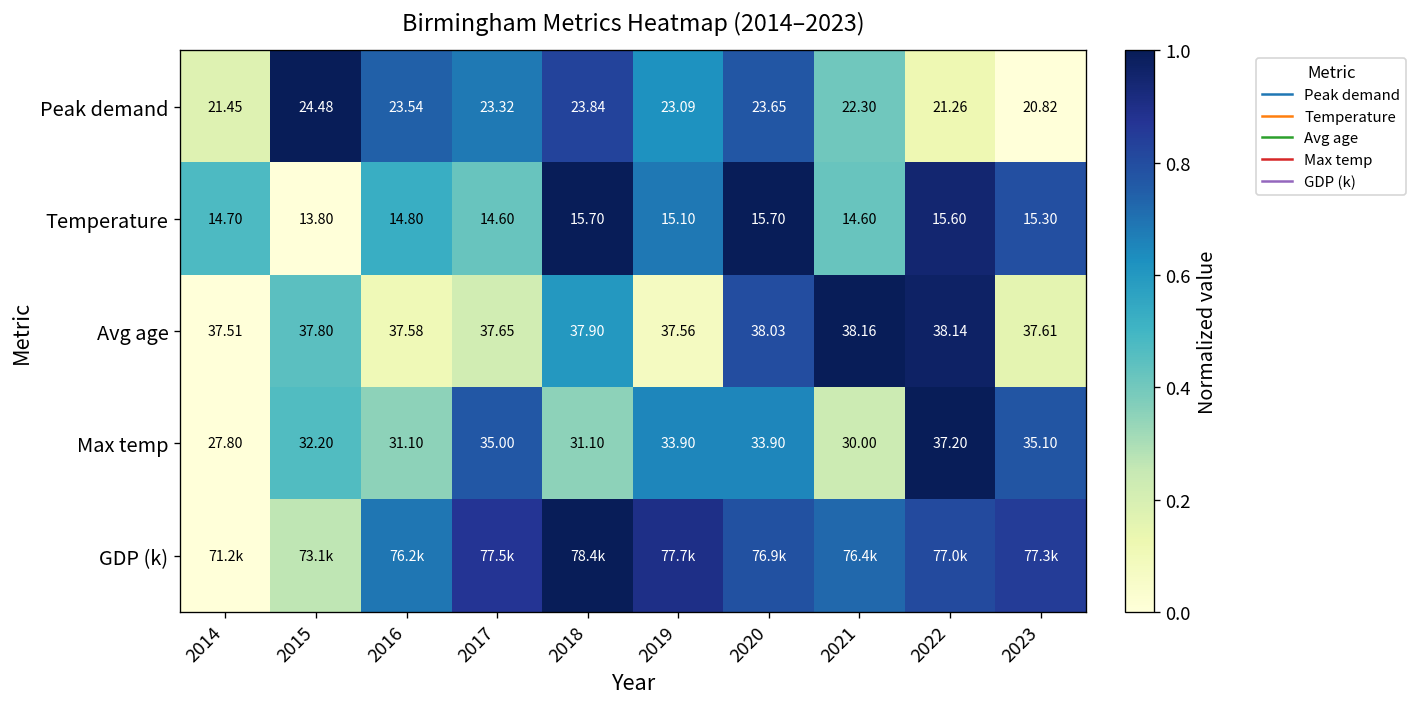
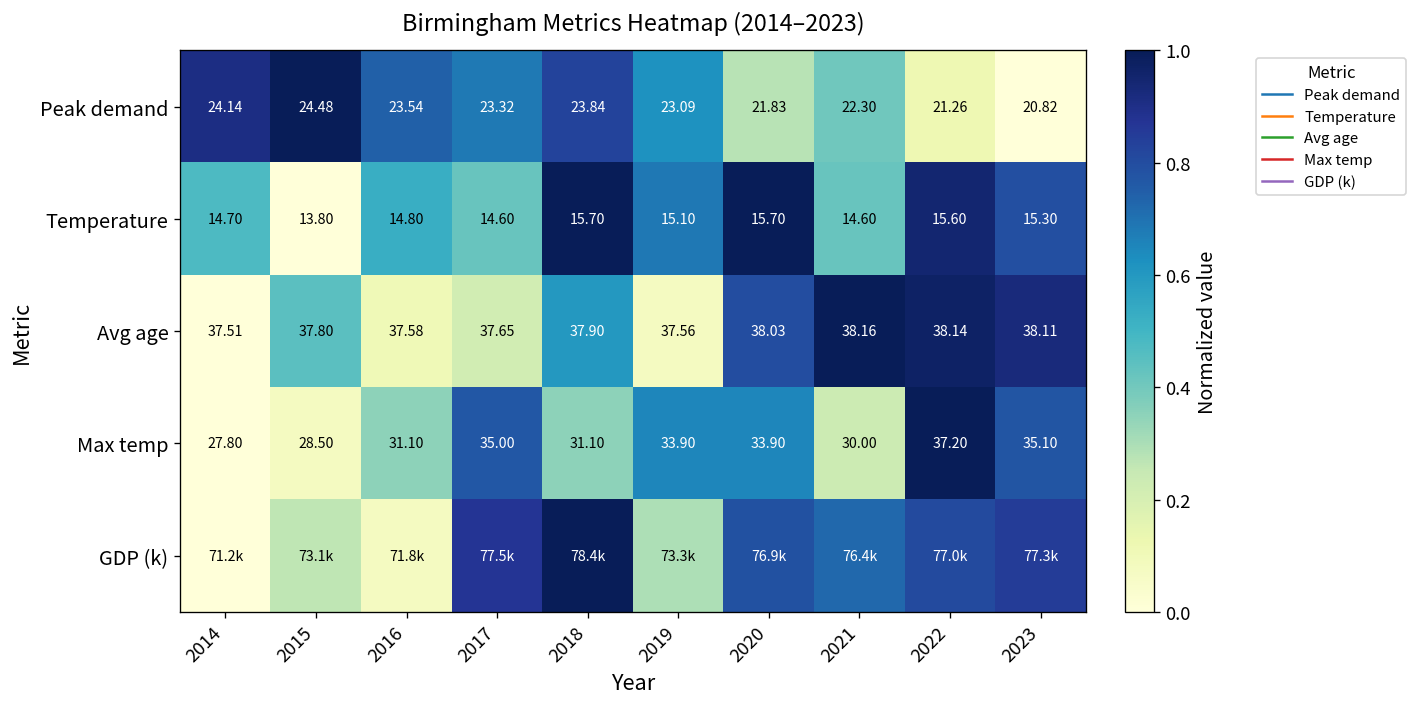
Peak demand, 2014: 21.45 -> 24.14
Peak demand, 2020: 23.65 -> 21.83
Avg age, 2023: 37.61 -> 38.11
Max temp, 2015: 32.20 -> 28.50
GDP (k), 2016: 76.2k -> 71.8k
GDP (k), 2019: 77.7k -> 73.3k
